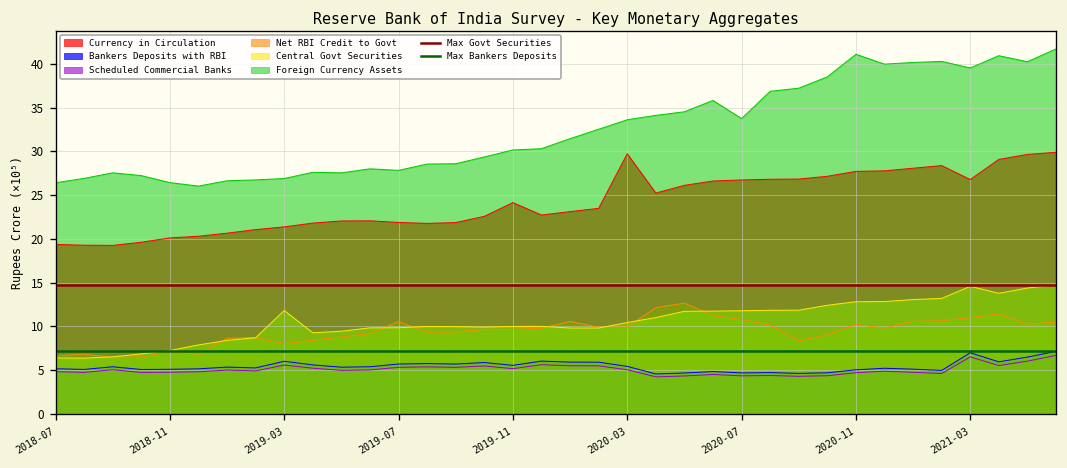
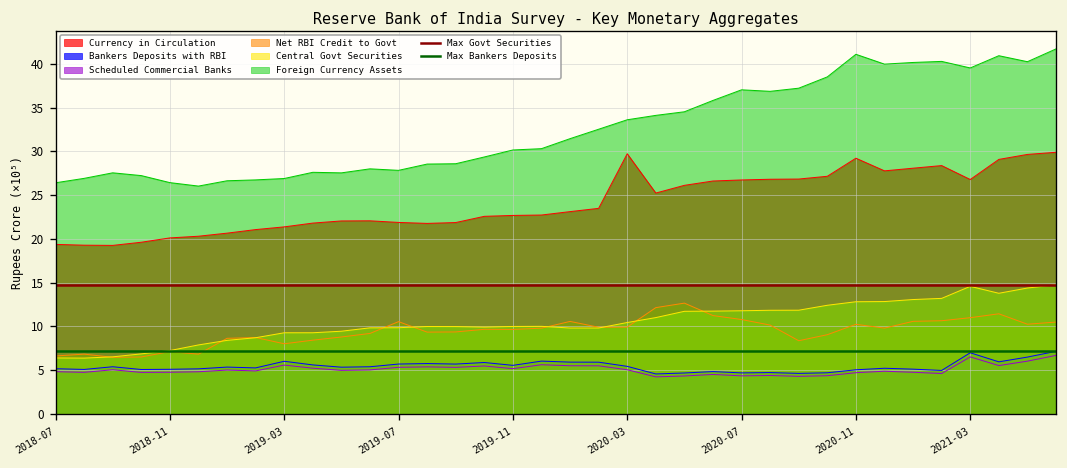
Central Govt Securities, 2019-03: 12 -> 9
Currency in Circulation, 2019-11: 24 -> 23
Foreign Currency Assets, 2020-07: 34 -> 37
Currency in Circulation, 2020-11: 28 -> 29
